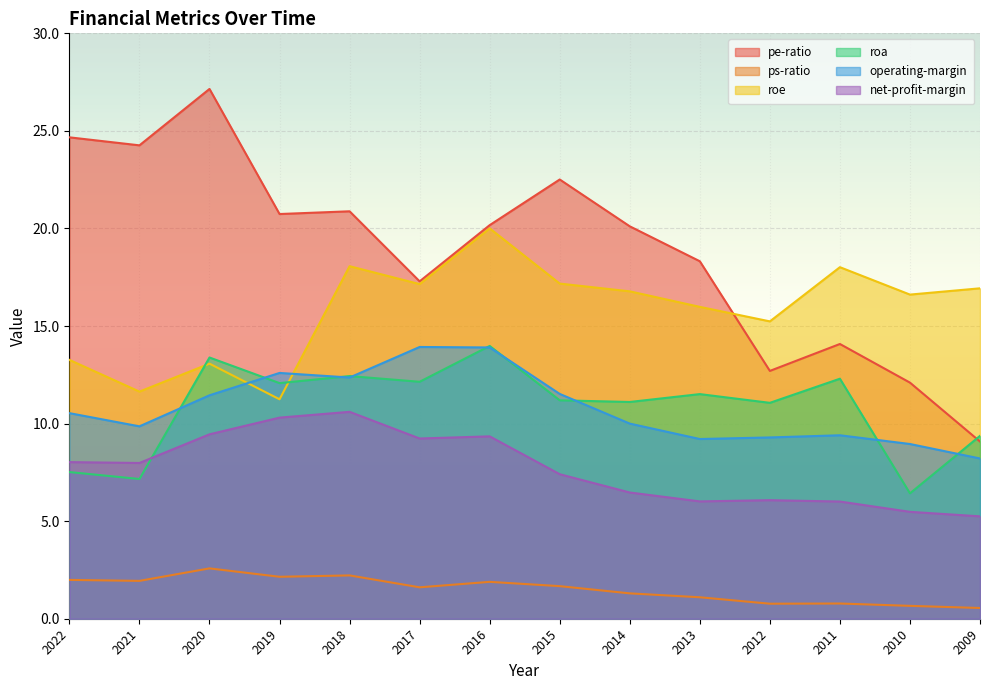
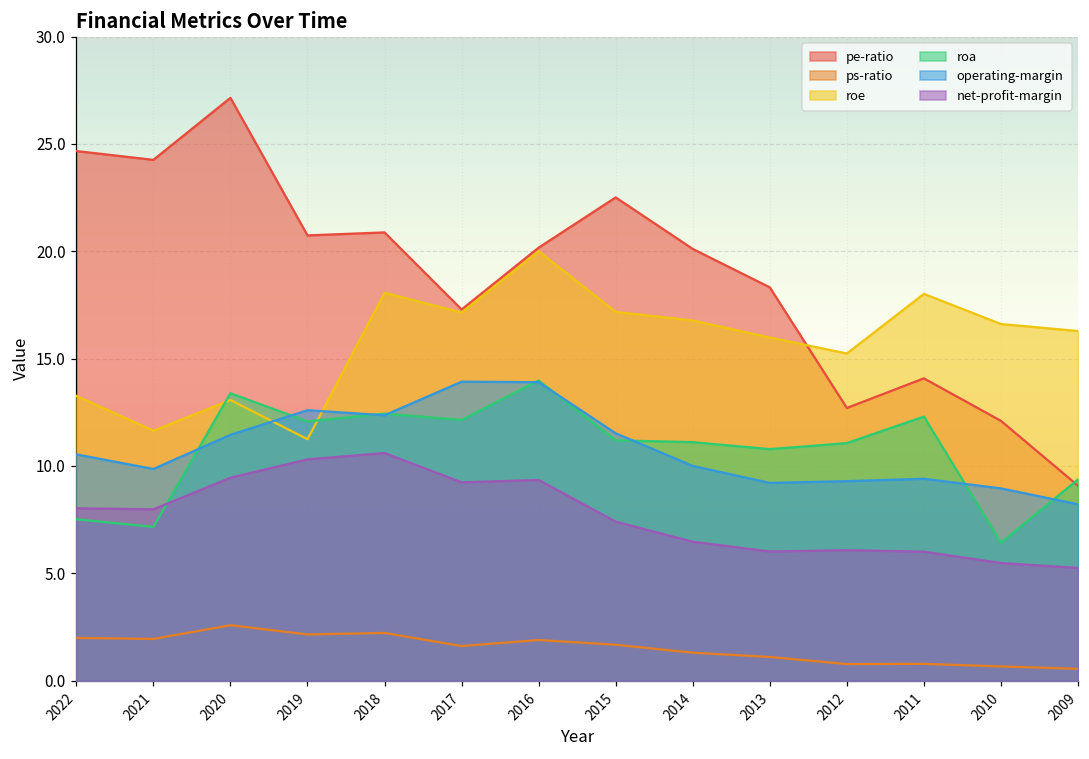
roa, 2013: 11.5 -> 10.8
roe, 2009: 16.9 -> 16.3
